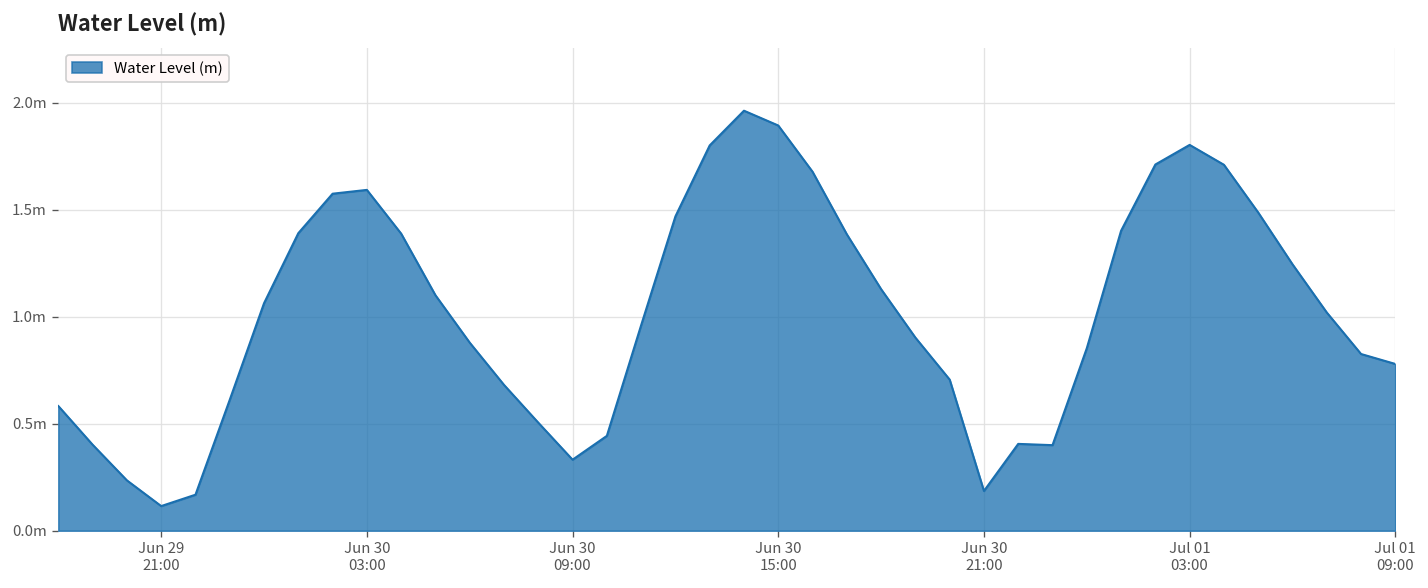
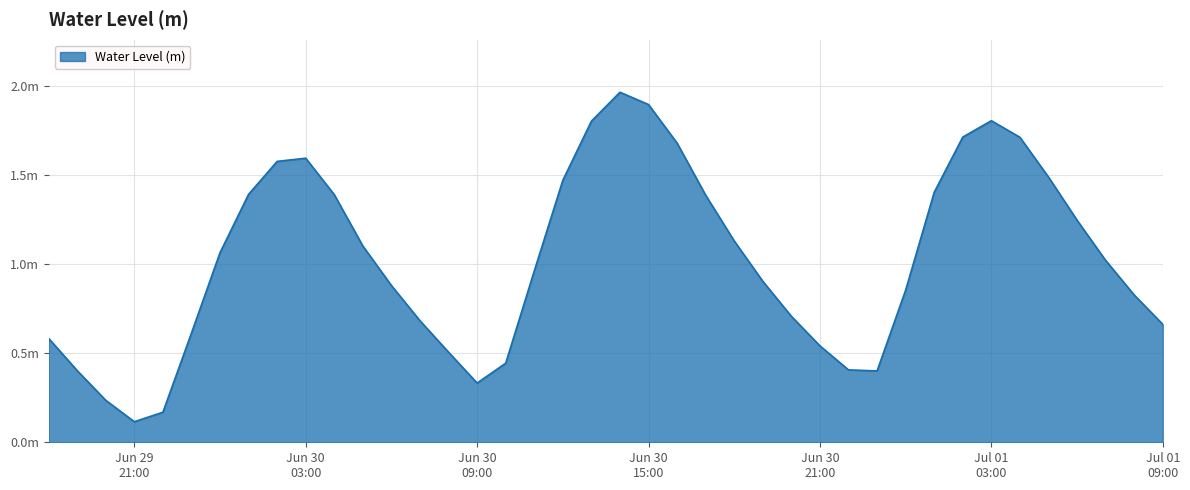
Jun 30 21:00: 0.19m -> 0.54m
Jul 01 09:00: 0.78m -> 0.66m
